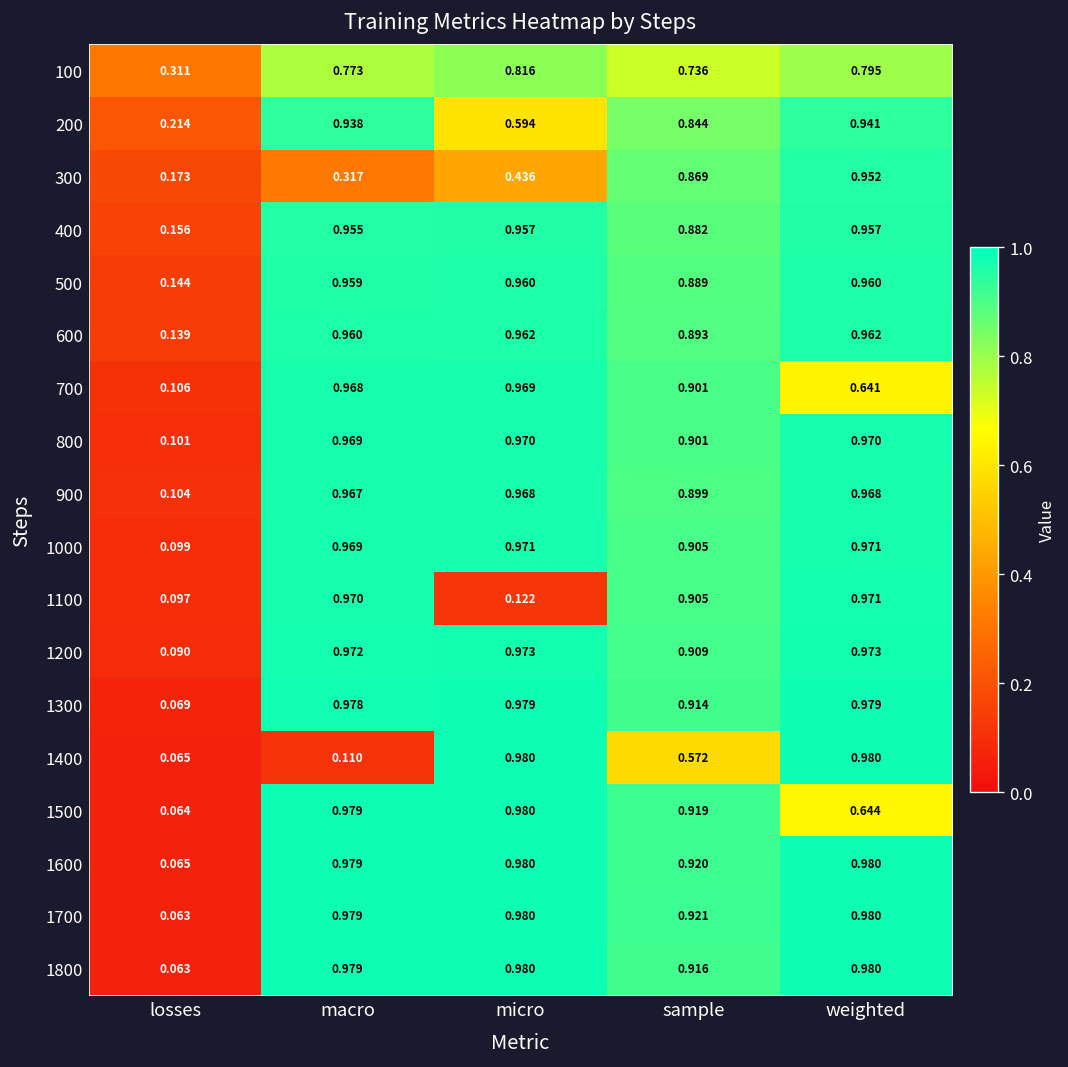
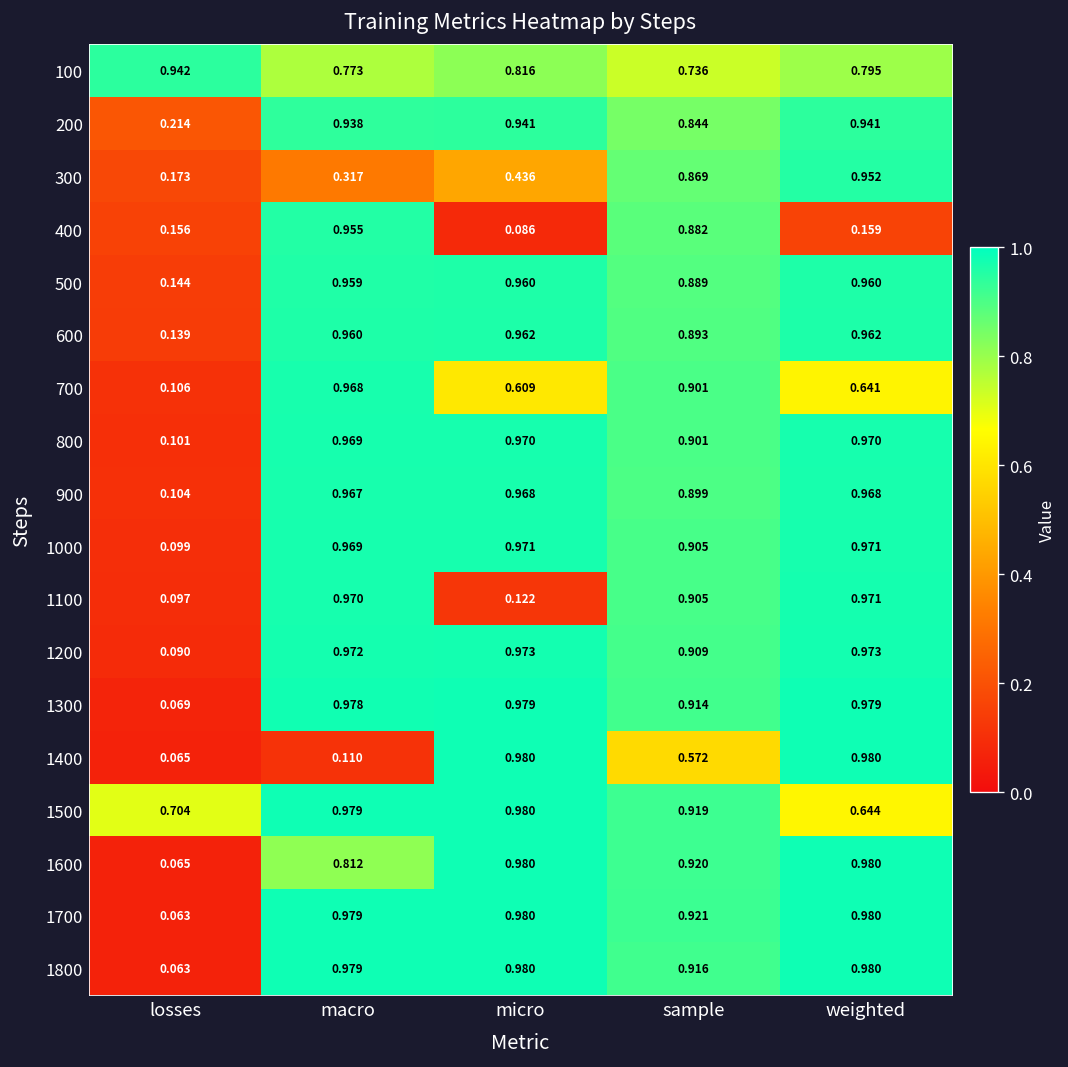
100, losses: 0.311 -> 0.942
200, micro: 0.594 -> 0.941
400, micro: 0.957 -> 0.086
400, weighted: 0.957 -> 0.159
700, micro: 0.969 -> 0.609
1500, losses: 0.064 -> 0.704
1600, macro: 0.979 -> 0.812
